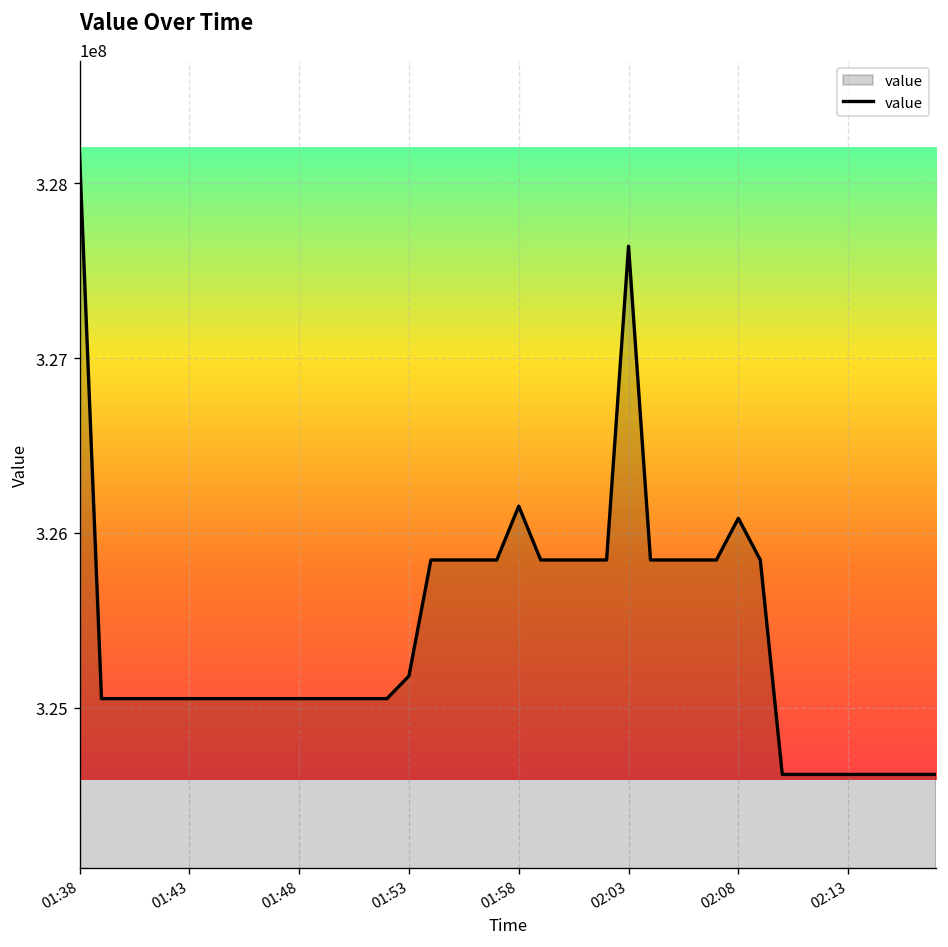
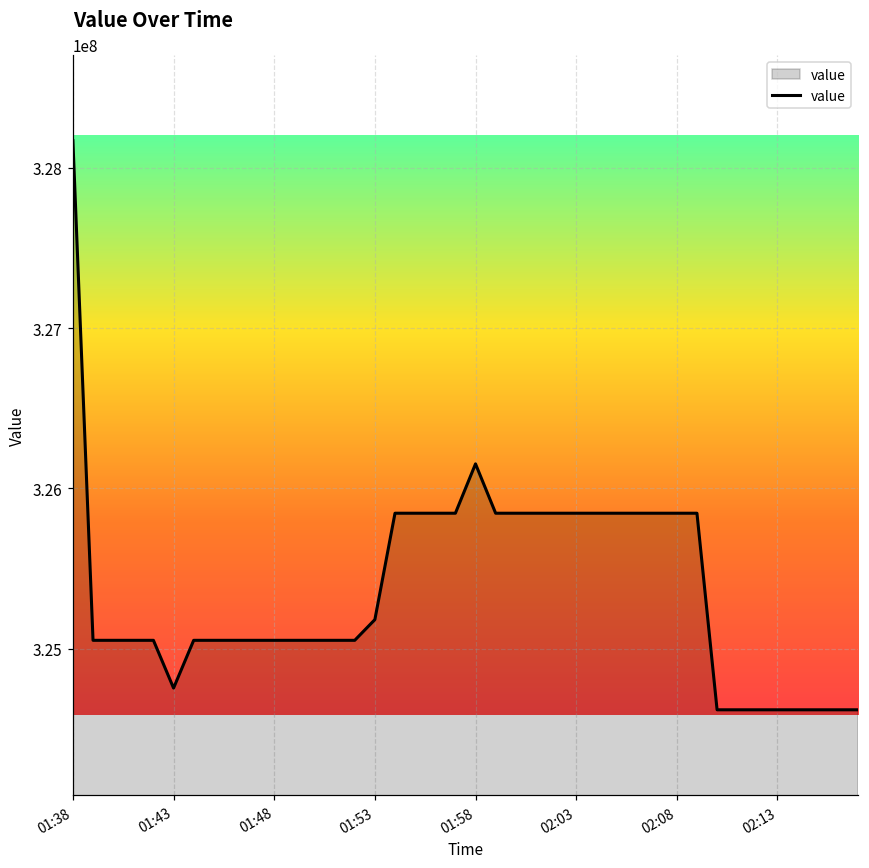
01:43: 325050000 -> 324750000
02:03: 327640000 -> 325840000
02:08: 326080000 -> 325840000
